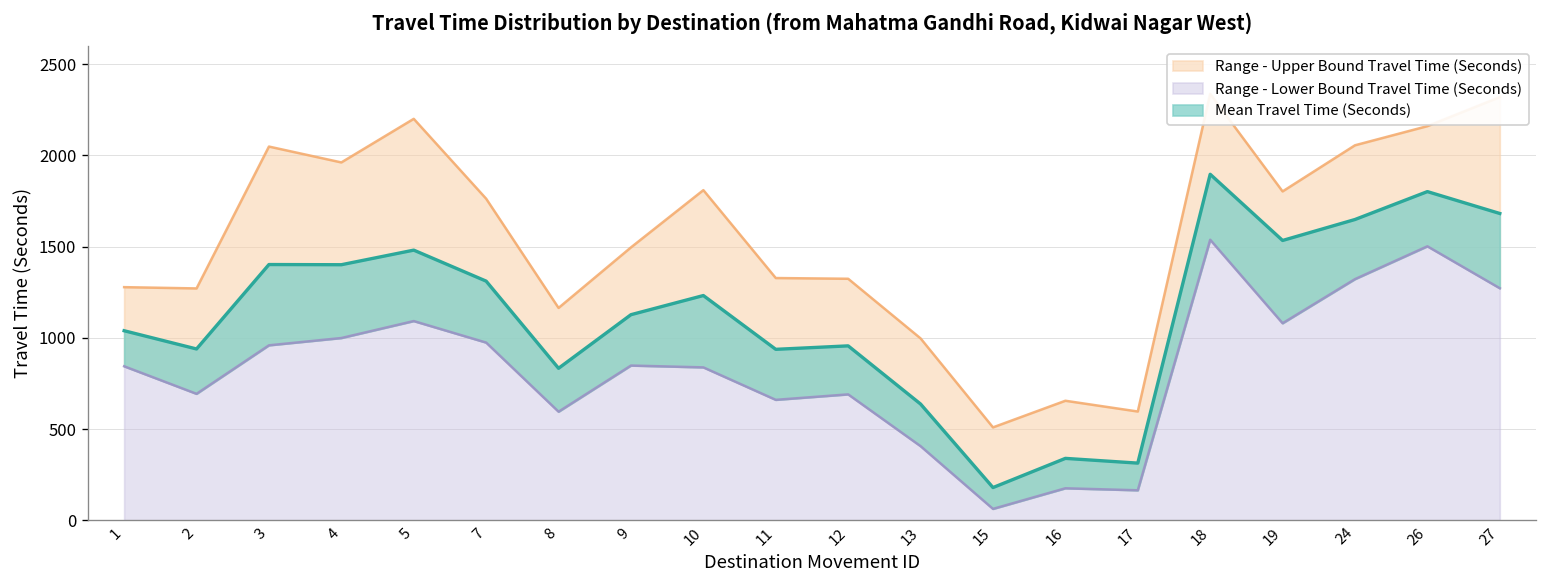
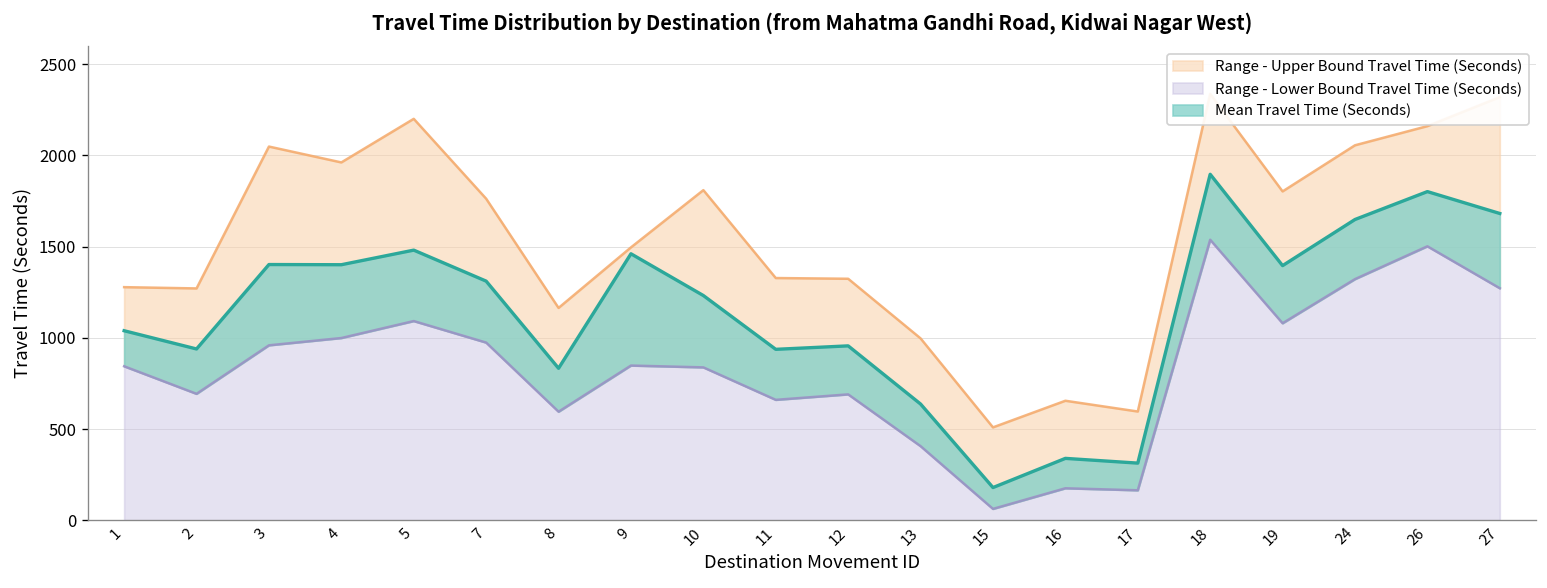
Mean Travel Time (Seconds), 9: 1130 -> 1460
Mean Travel Time (Seconds), 19: 1530 -> 1400
